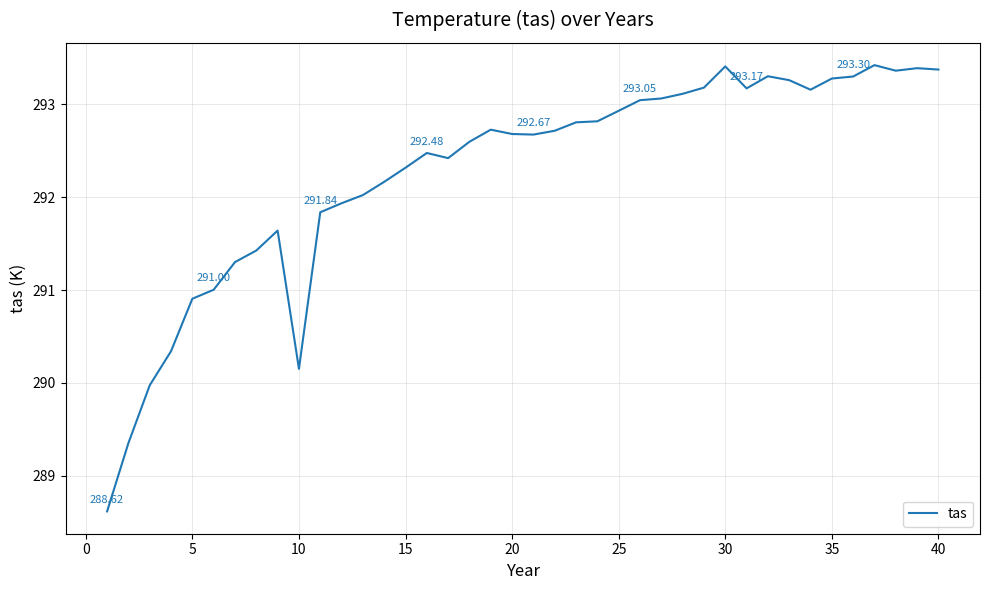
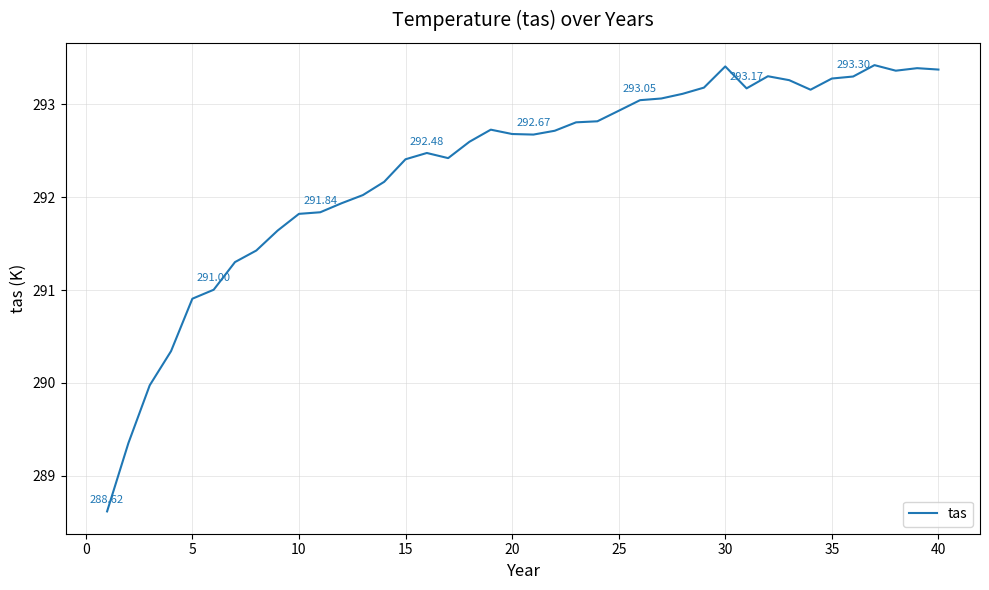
10: 290.2 -> 291.8
15: 292.3 -> 292.4
